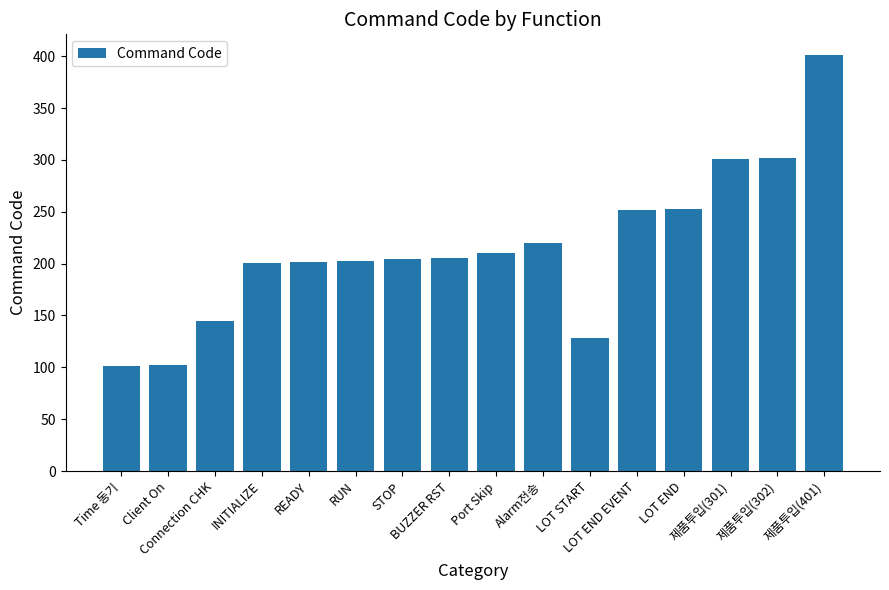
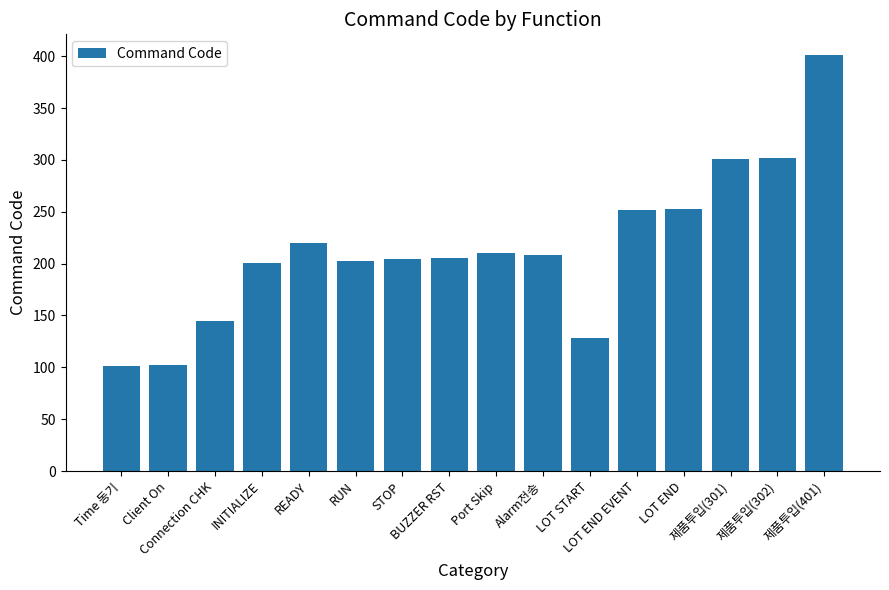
READY: 202 -> 220
Alarm전송: 220 -> 208
